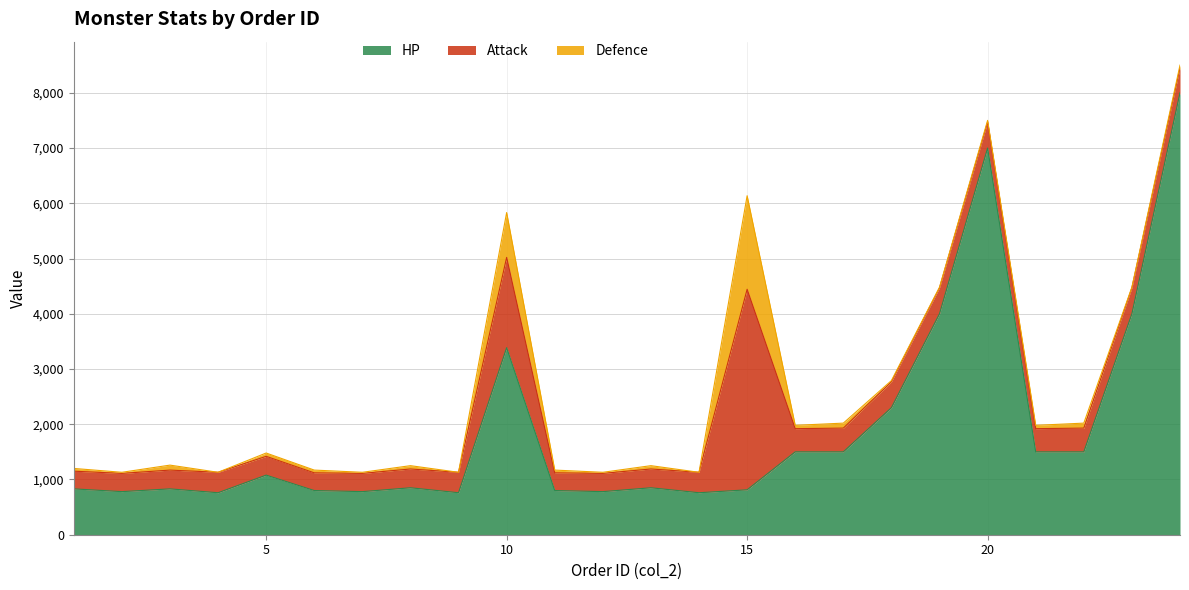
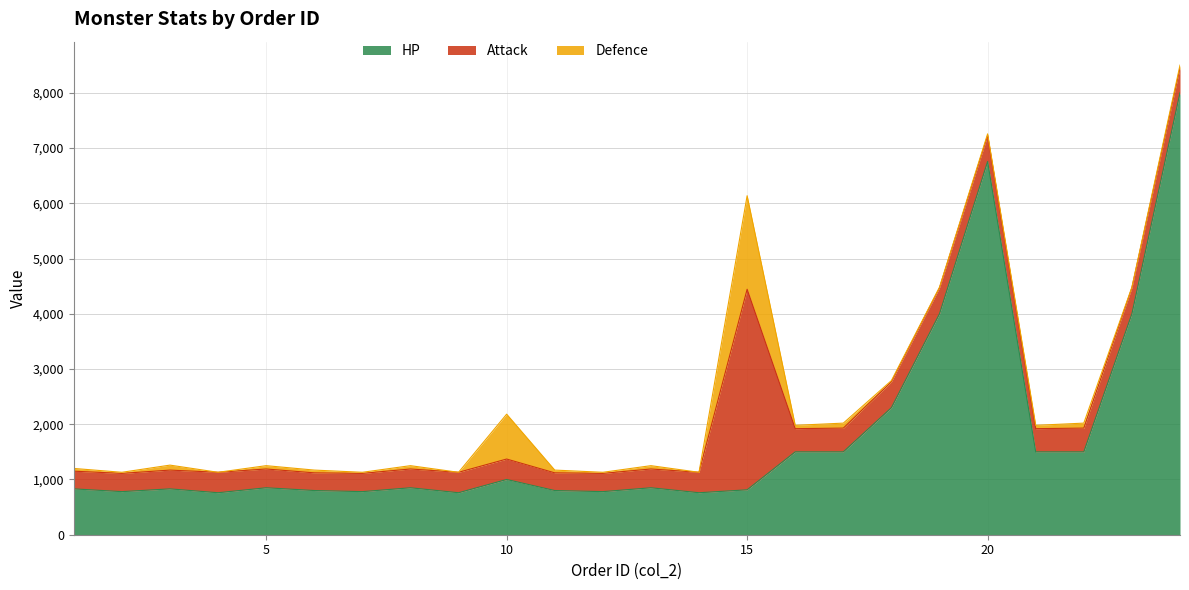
HP, 5: 1,100 -> 900
HP, 10: 3,400 -> 1,000
Attack, 10: 1,600 -> 400
HP, 20: 7,000 -> 6,800
